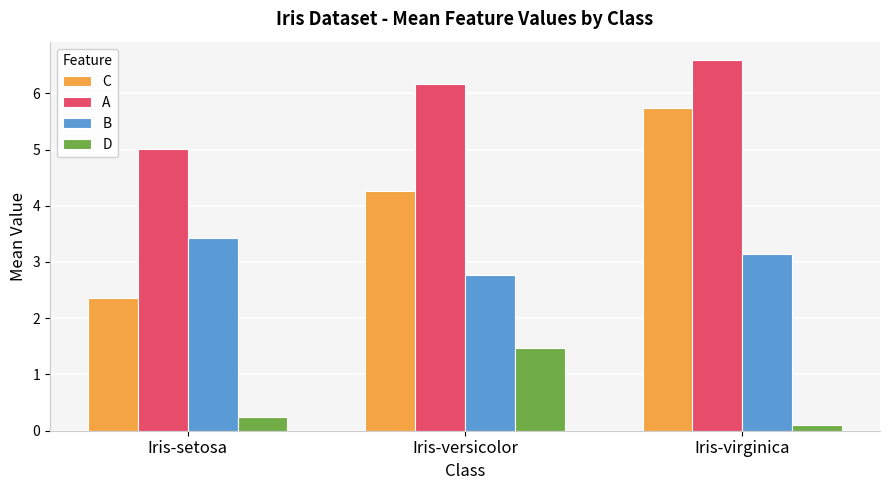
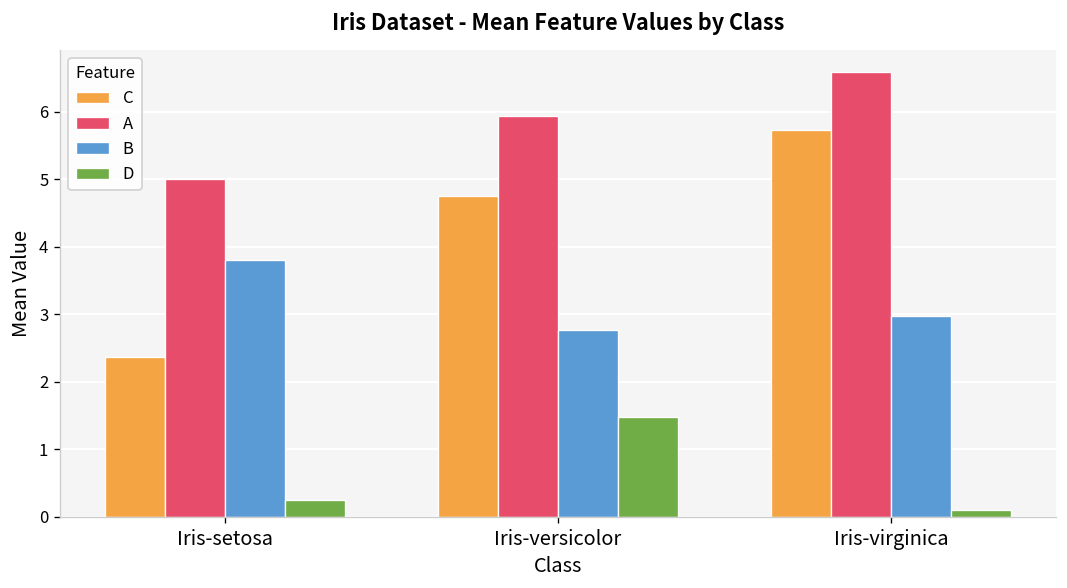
B, Iris-setosa: 3.4 -> 3.8
C, Iris-versicolor: 4.3 -> 4.8
A, Iris-versicolor: 6.2 -> 5.9
B, Iris-virginica: 3.1 -> 3.0
